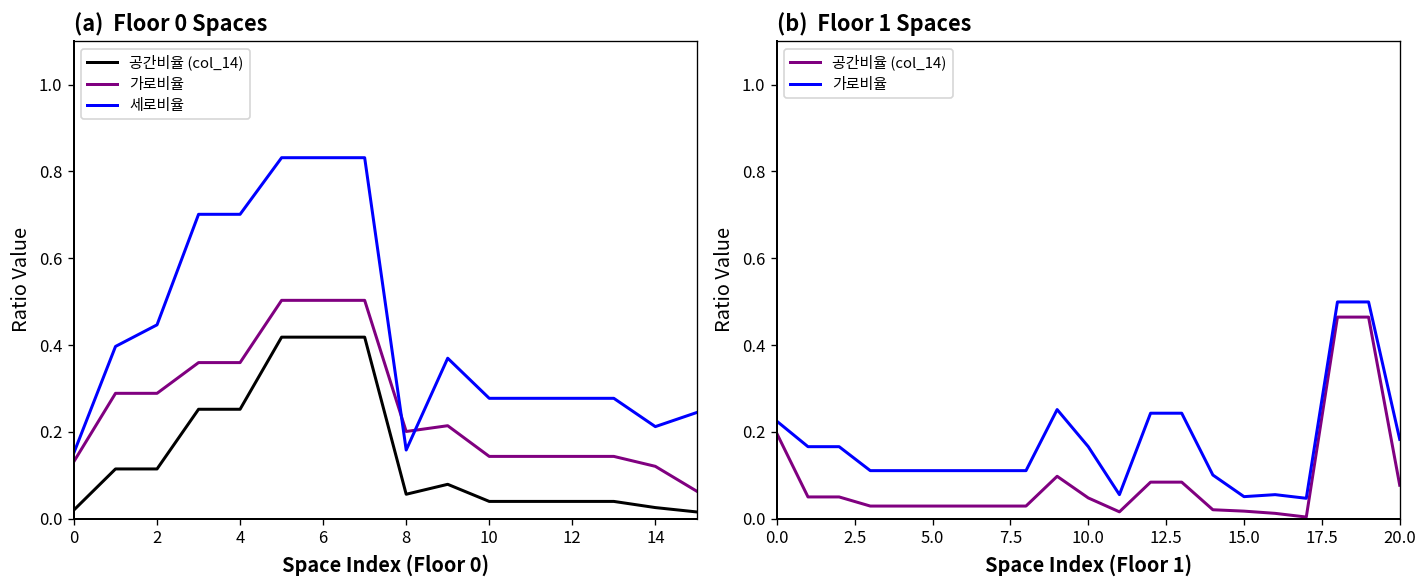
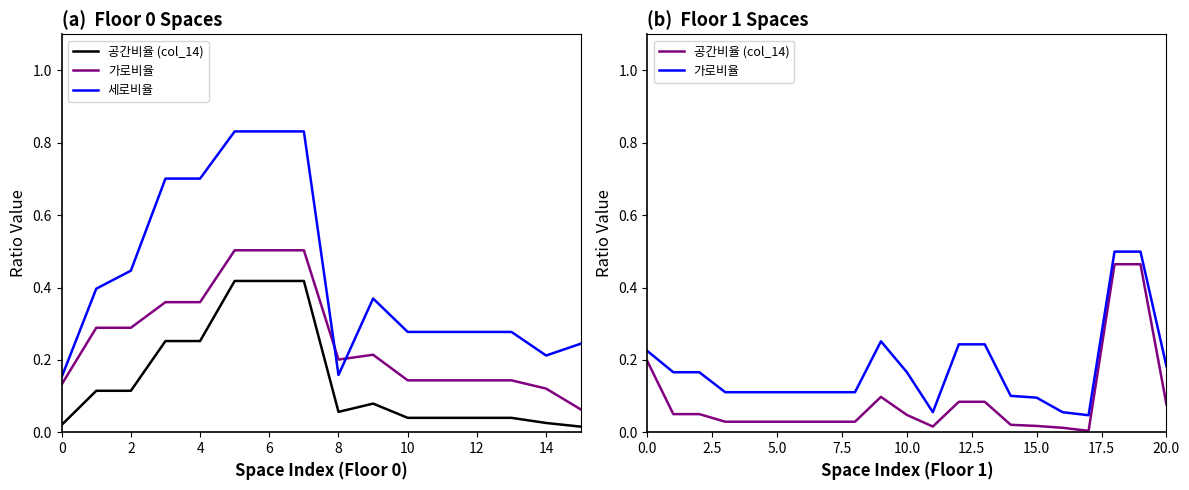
(b) Floor 1 Spaces, 가로비율, 15.0: 0.05 -> 0.10
